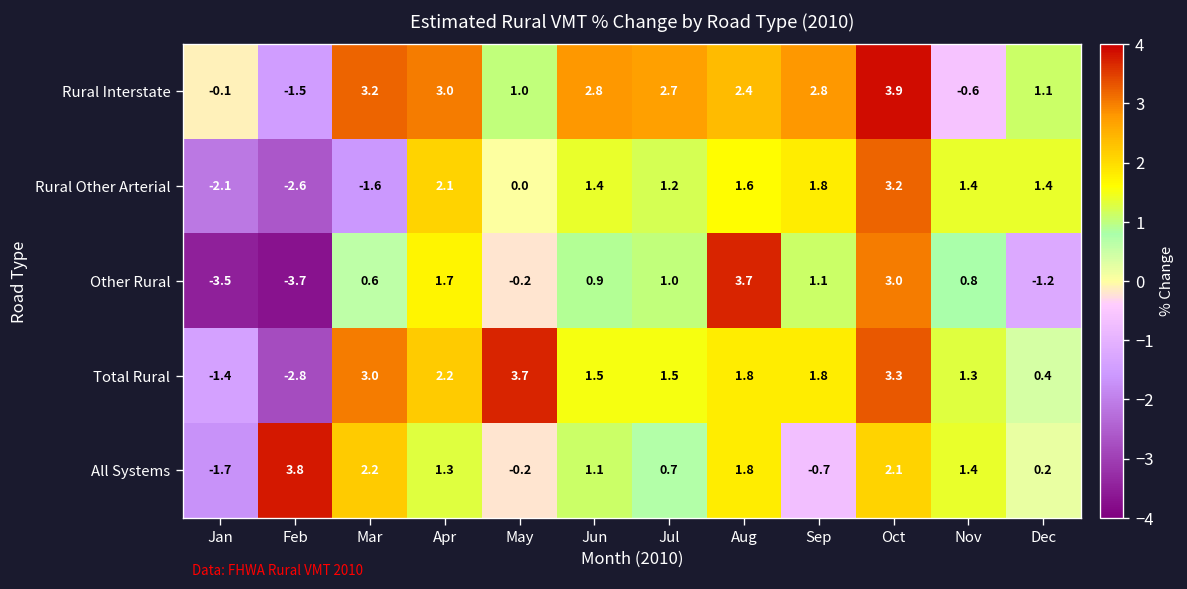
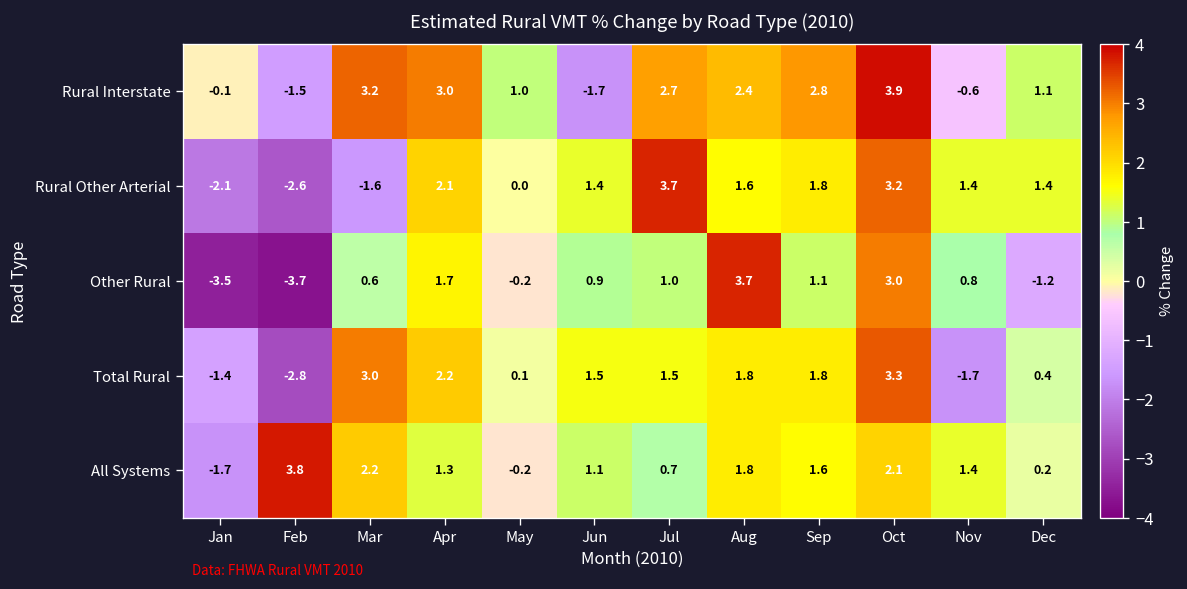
Rural Interstate, Jun: 2.8 -> -1.7
Rural Other Arterial, Jul: 1.2 -> 3.7
Total Rural, May: 3.7 -> 0.1
Total Rural, Nov: 1.3 -> -1.7
All Systems, Sep: -0.7 -> 1.6
